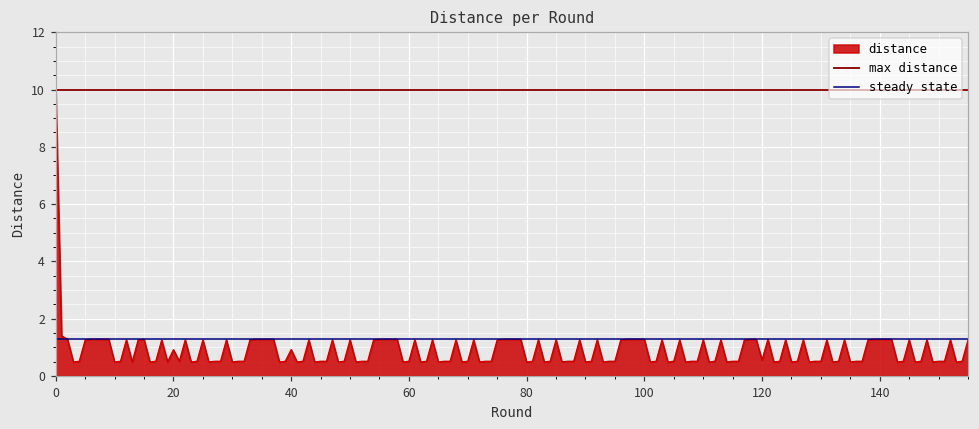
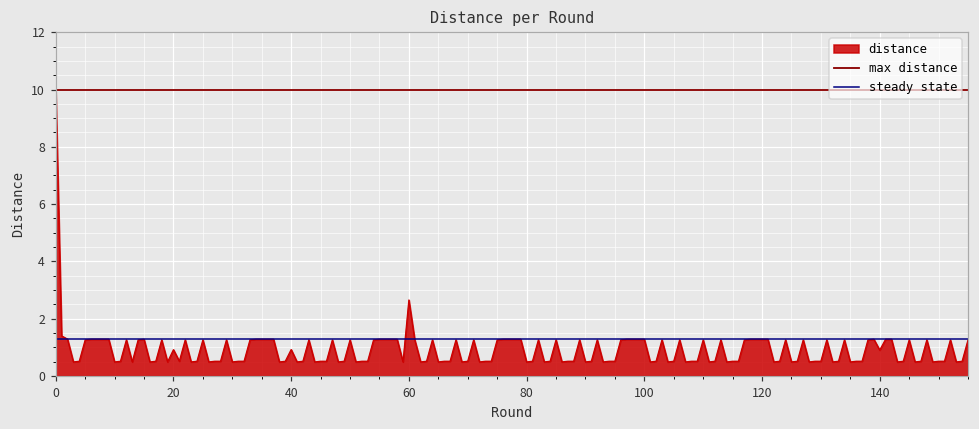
60: 0.5 -> 2.7
120: 0.6 -> 1.3
140: 1.3 -> 0.9
